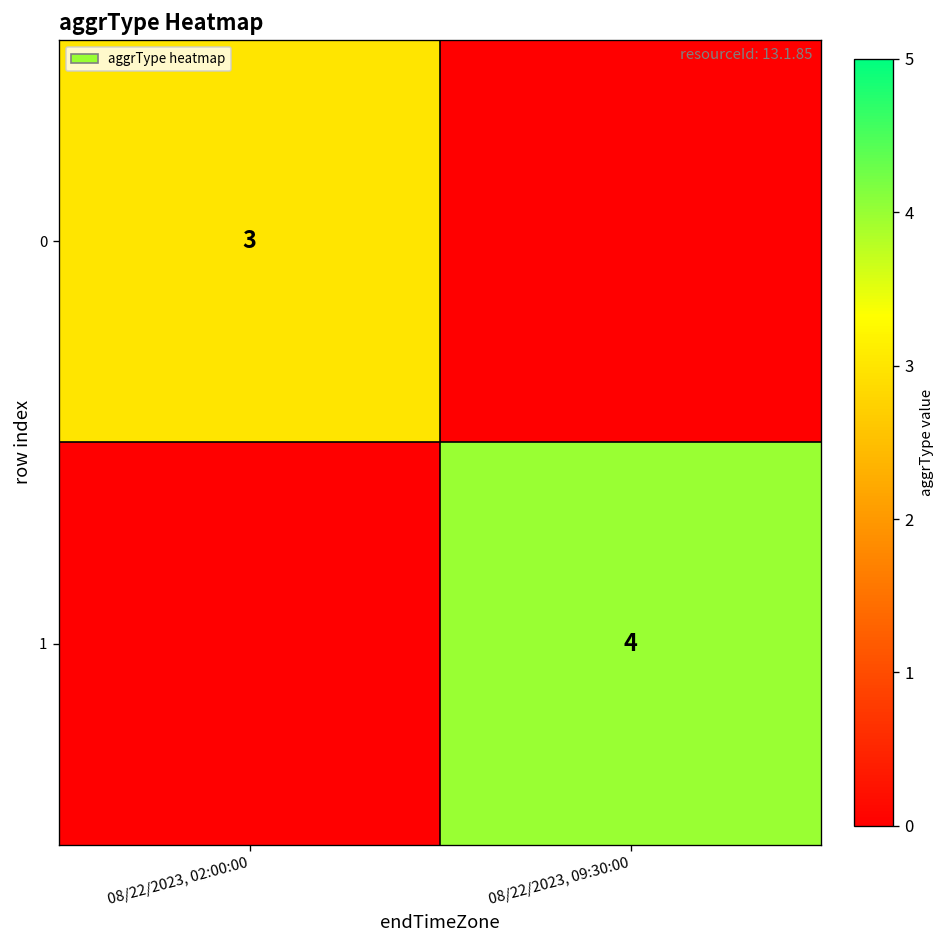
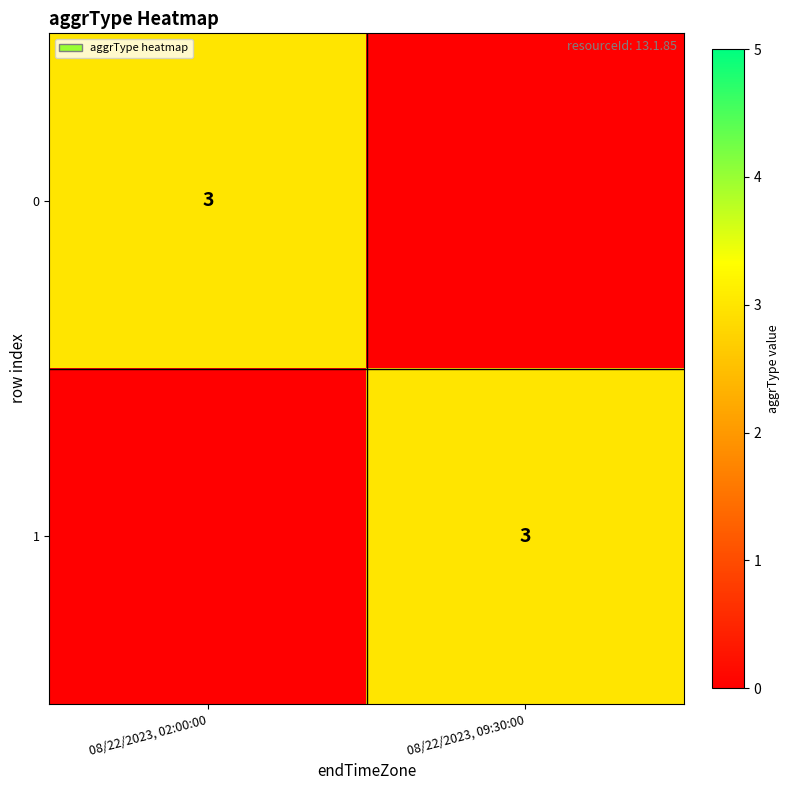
1, 08/22/2023, 09:30:00: 4 -> 3
